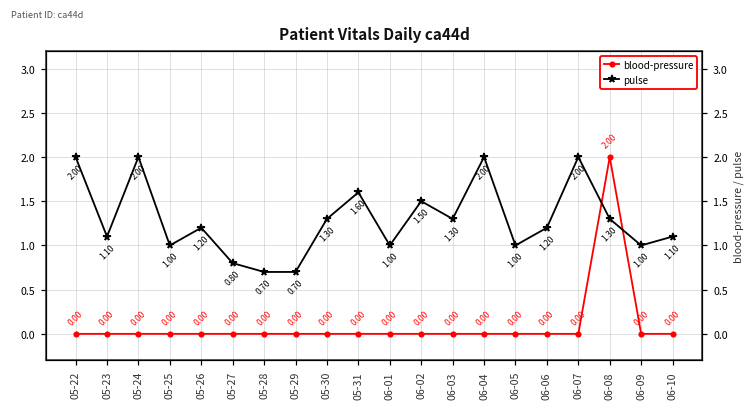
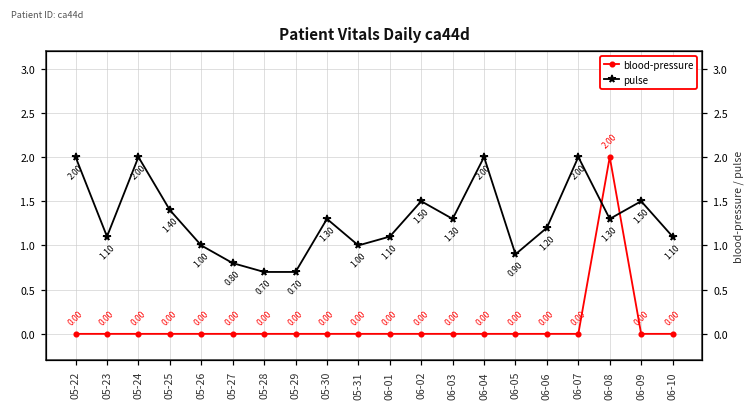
pulse, 05-25: 1.00 -> 1.40
pulse, 05-26: 1.20 -> 1.00
pulse, 05-31: 1.60 -> 1.00
pulse, 06-01: 1.00 -> 1.10
pulse, 06-05: 1.00 -> 0.90
pulse, 06-09: 1.00 -> 1.50
